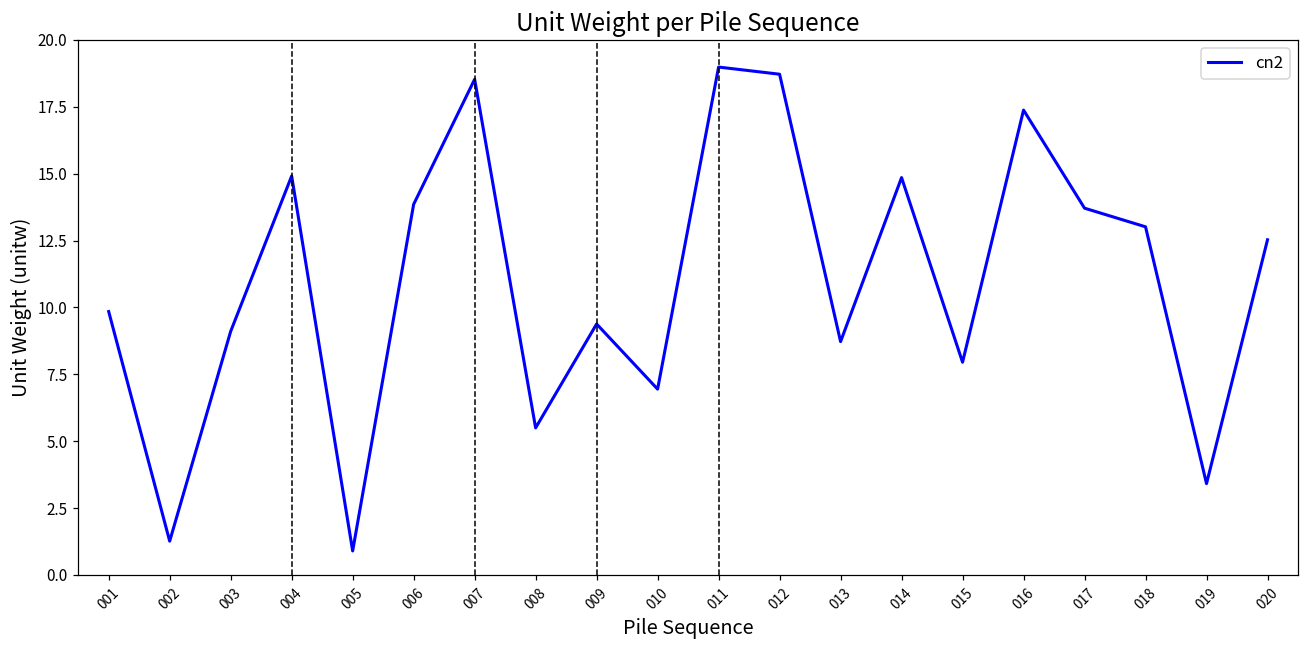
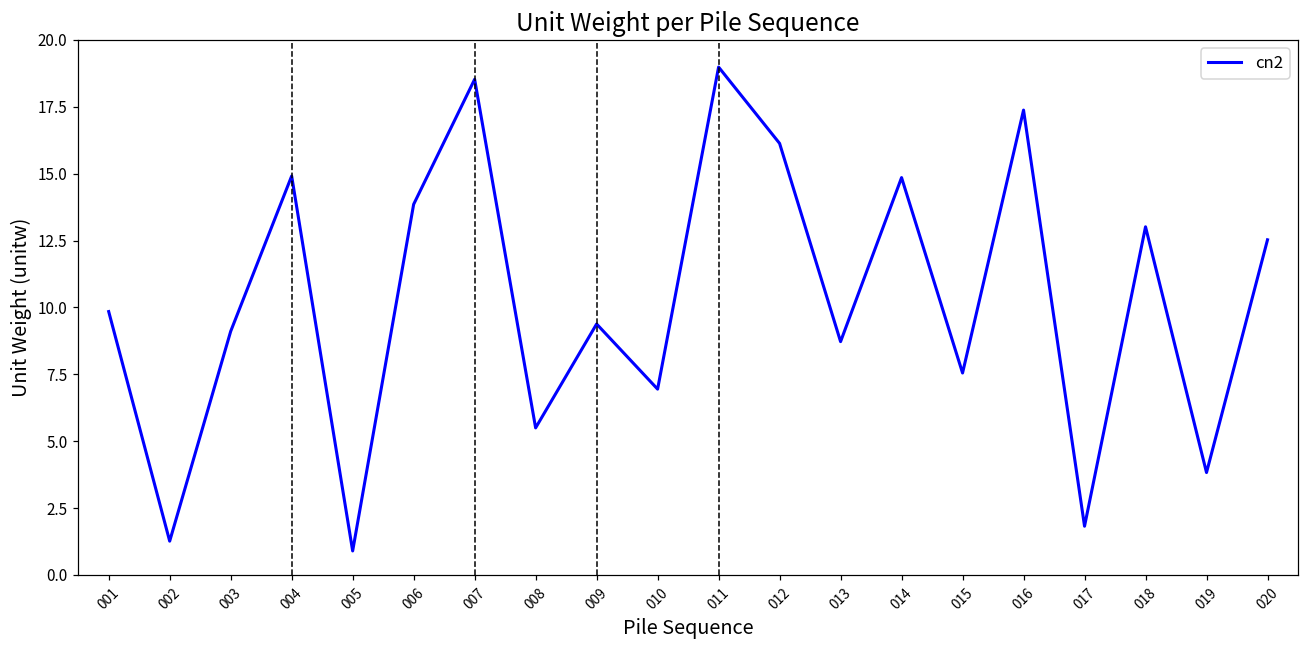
012: 18.7 -> 16.1
015: 8.0 -> 7.5
017: 13.7 -> 1.8
019: 3.4 -> 3.8
